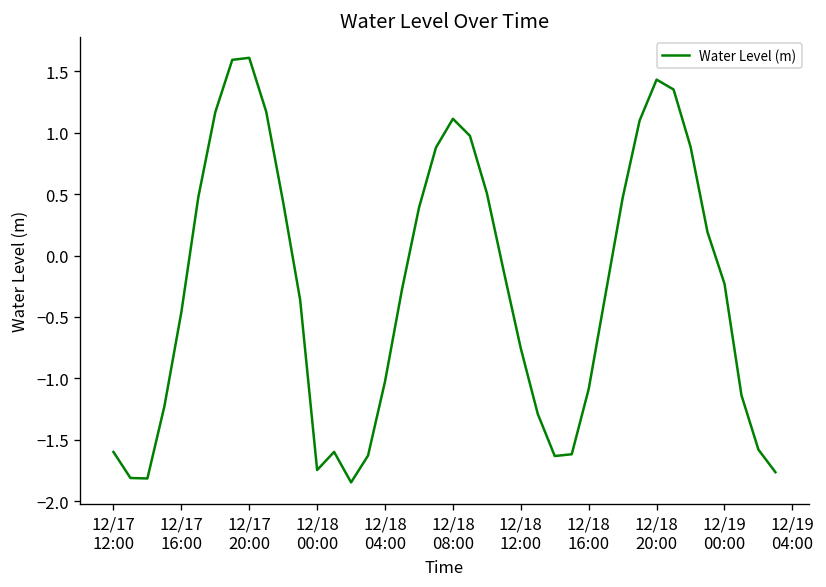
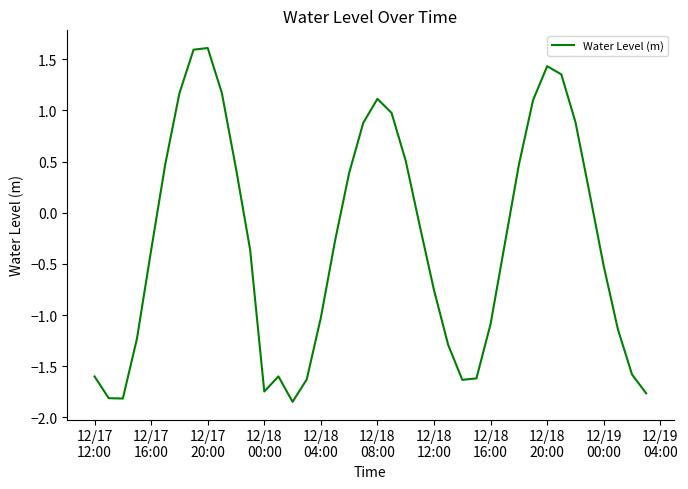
12/17 16:00: -0.46 -> -0.37
12/19 00:00: -0.23 -> -0.52
